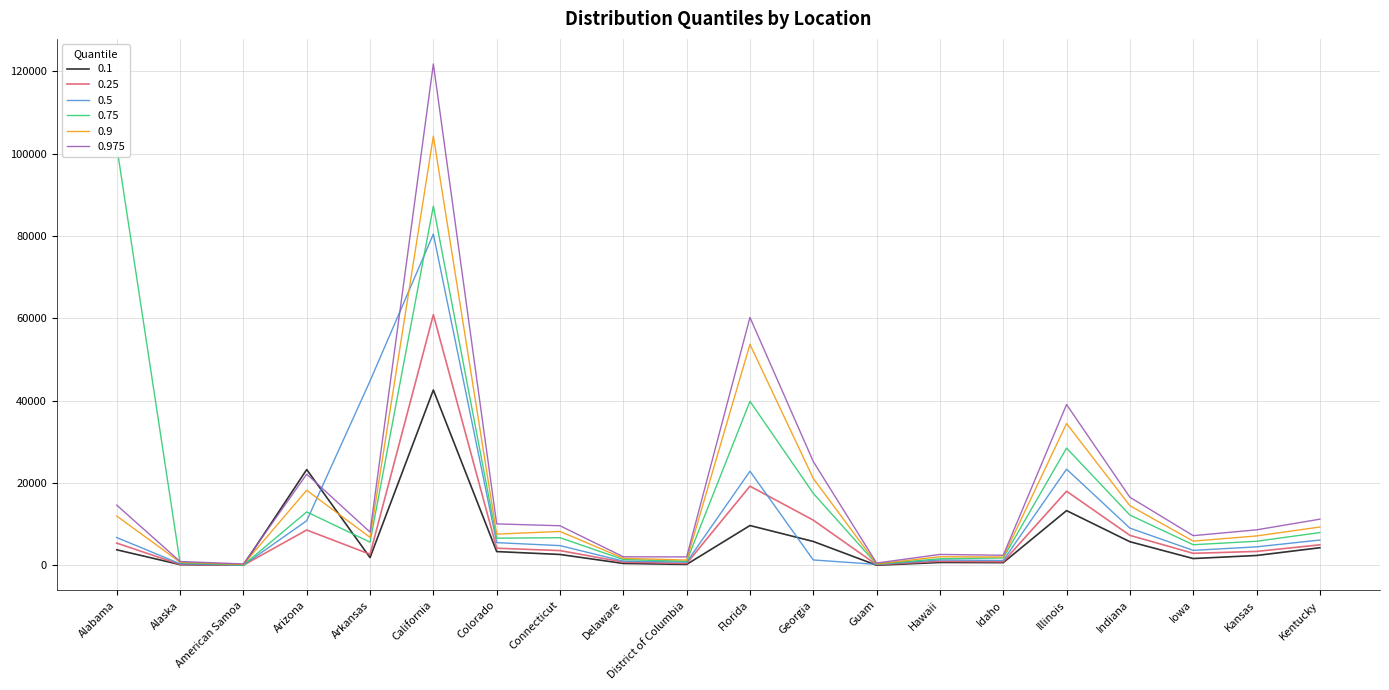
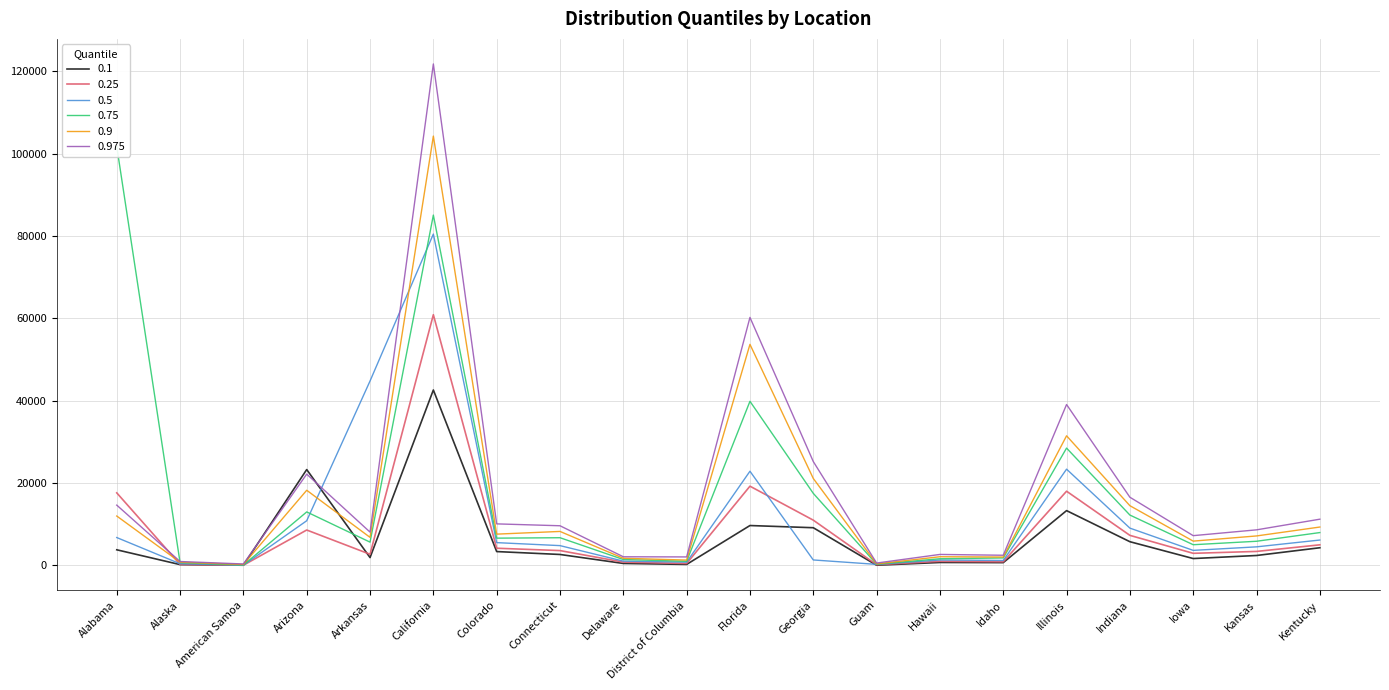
0.25, Alabama: 5000 -> 18000
0.75, California: 87000 -> 85000
0.1, Georgia: 6000 -> 9000
0.9, Illinois: 34000 -> 31000
